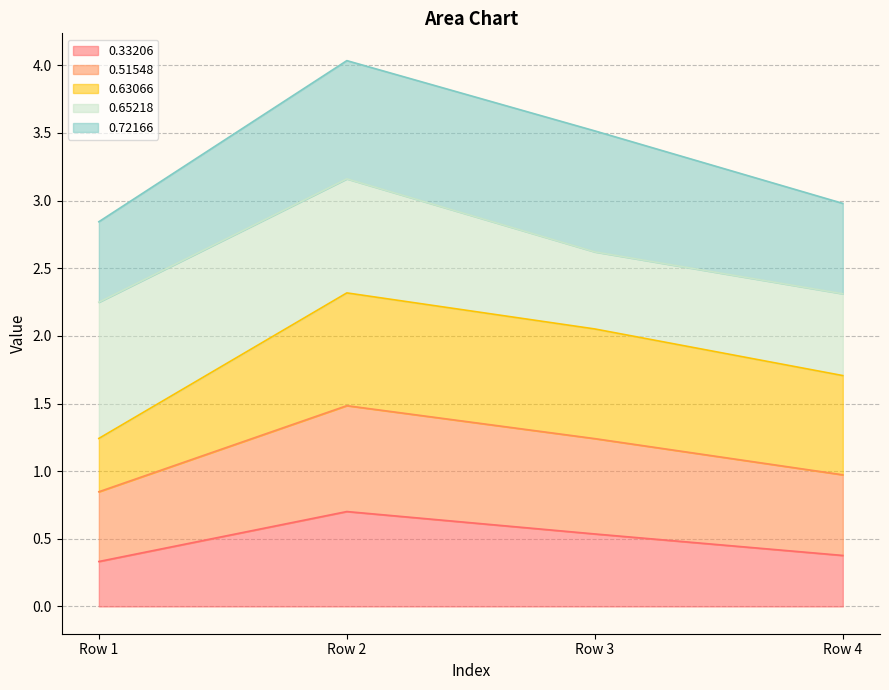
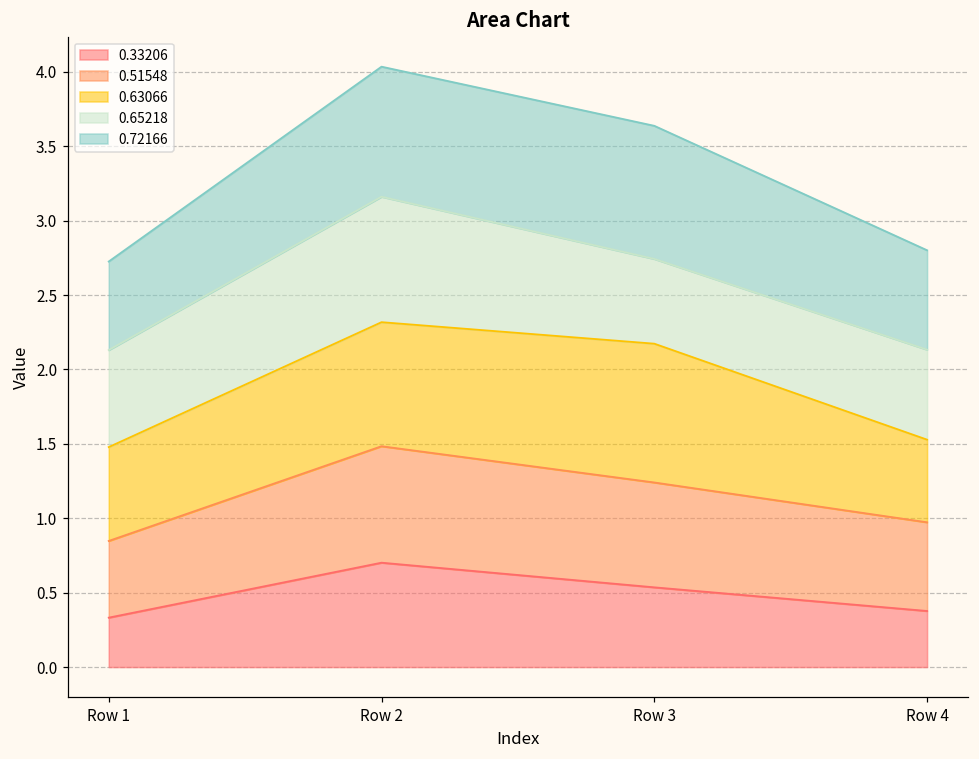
0.63066, Row 1: 0.39 -> 0.63
0.65218, Row 1: 1.01 -> 0.65
0.63066, Row 3: 0.81 -> 0.93
0.63066, Row 4: 0.73 -> 0.56
